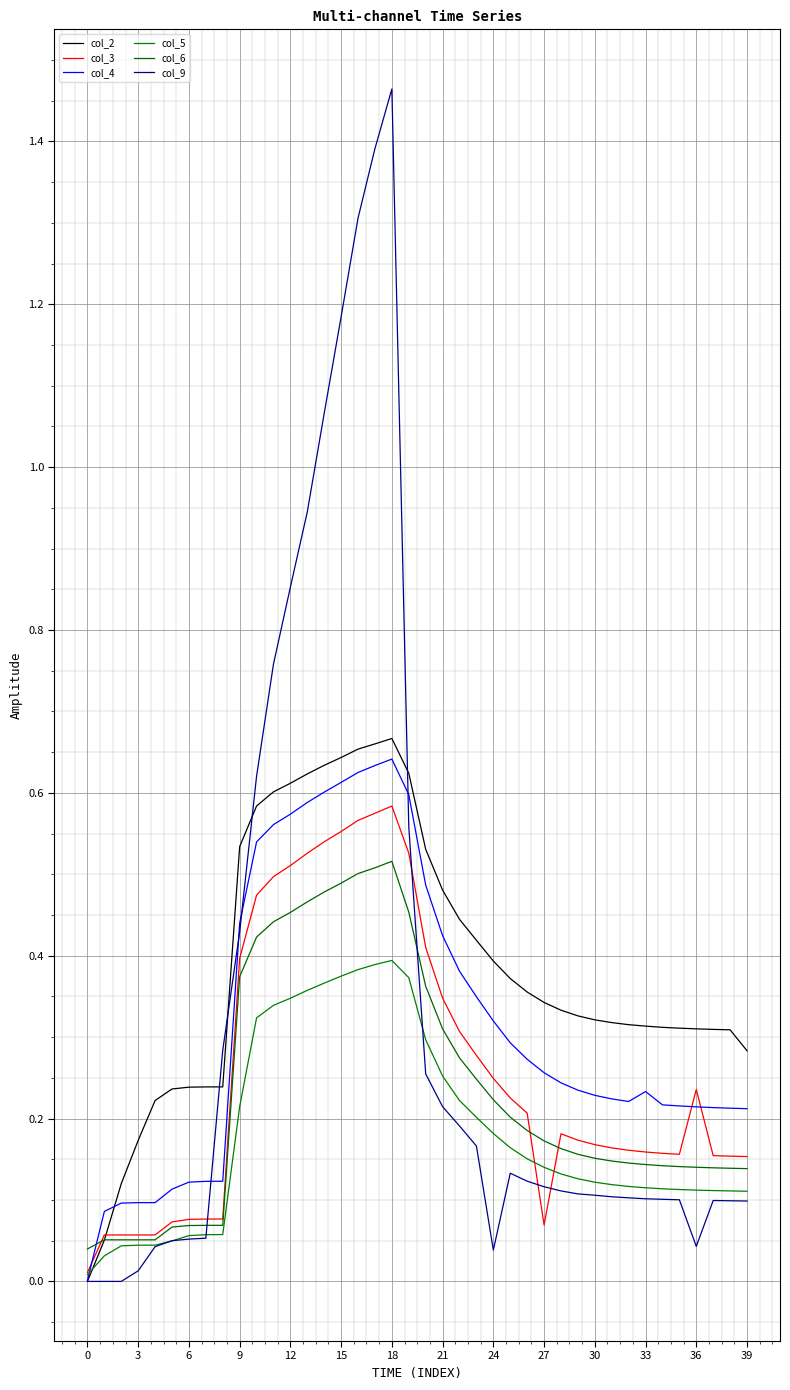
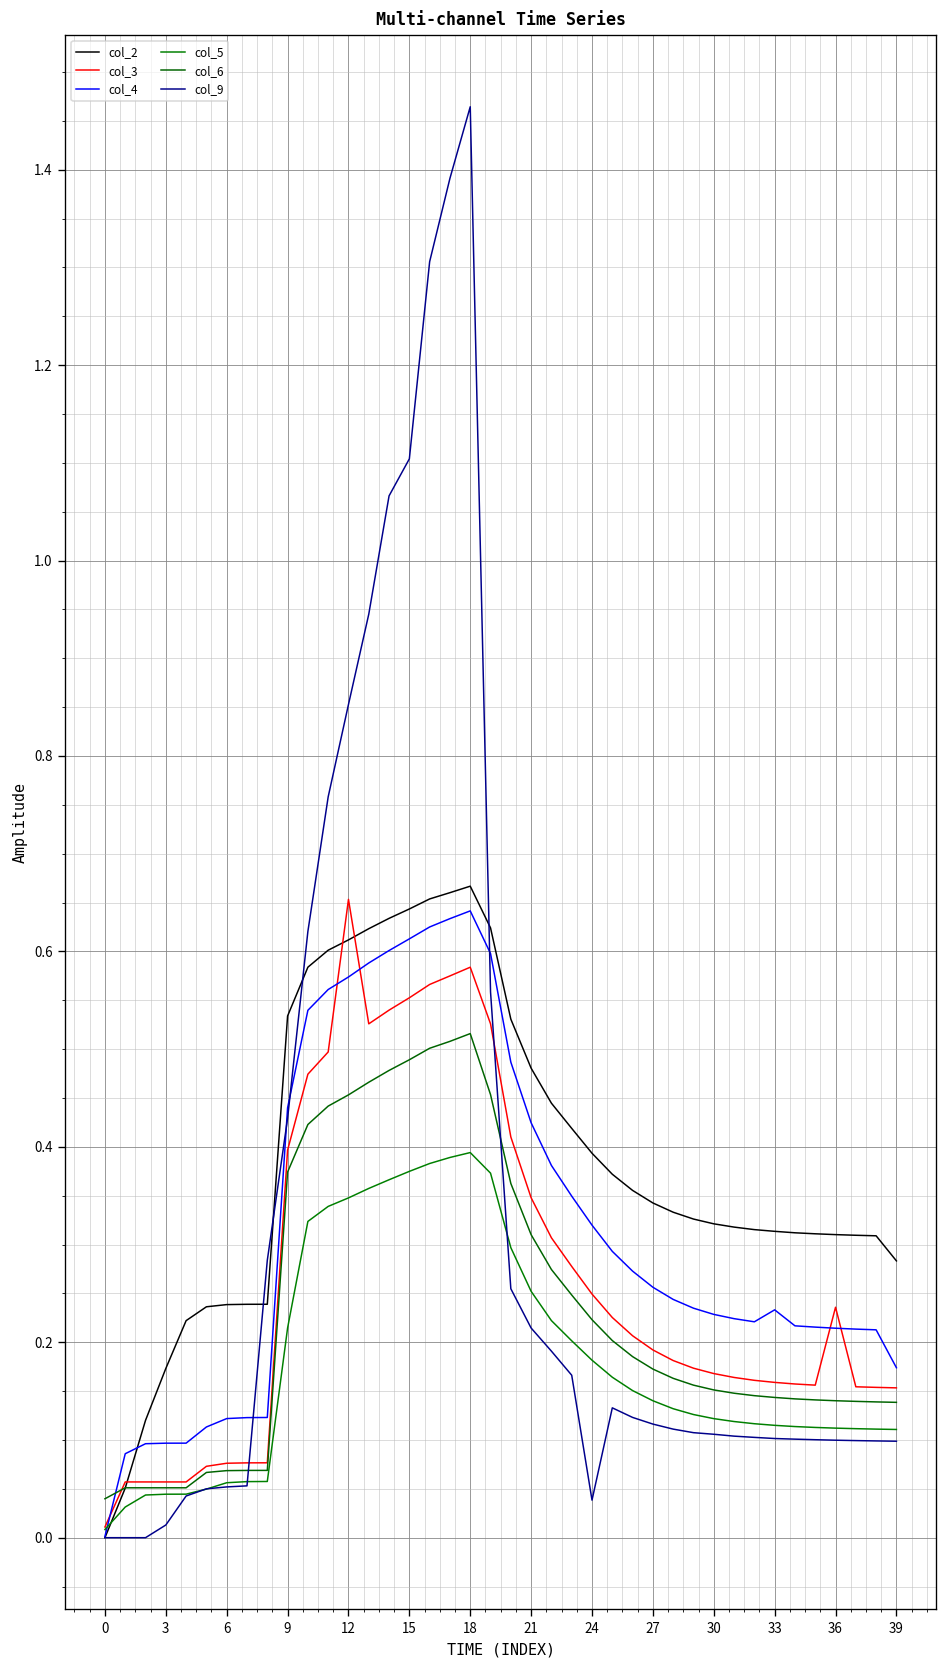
col_3, 12: 0.51 -> 0.65
col_9, 15: 1.18 -> 1.10
col_3, 27: 0.07 -> 0.19
col_9, 36: 0.04 -> 0.10
col_4, 39: 0.21 -> 0.17
